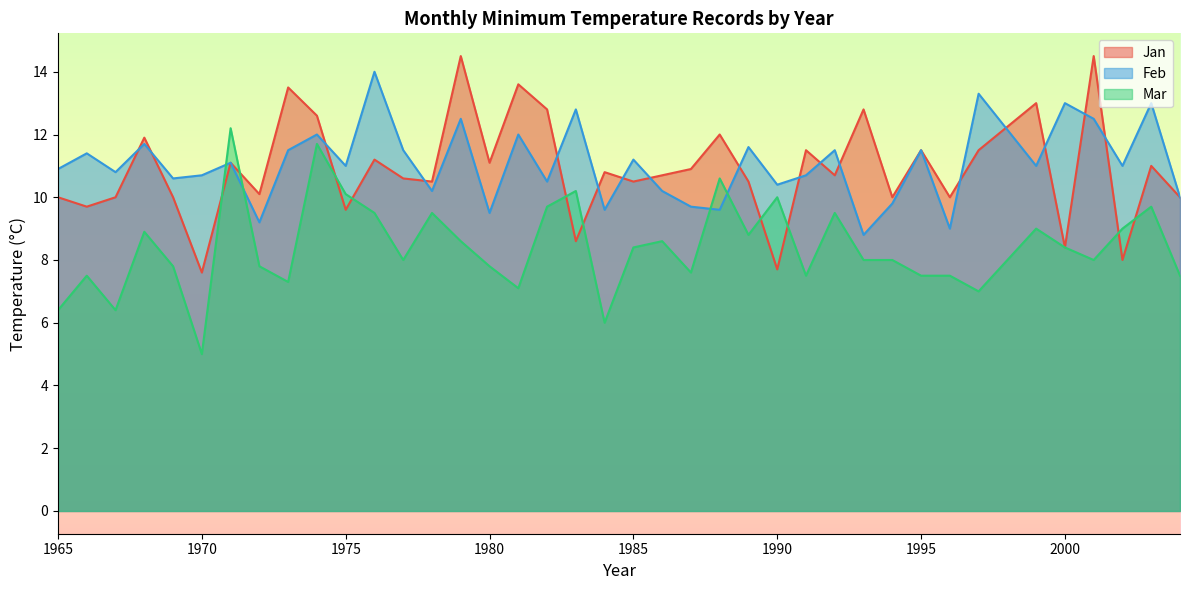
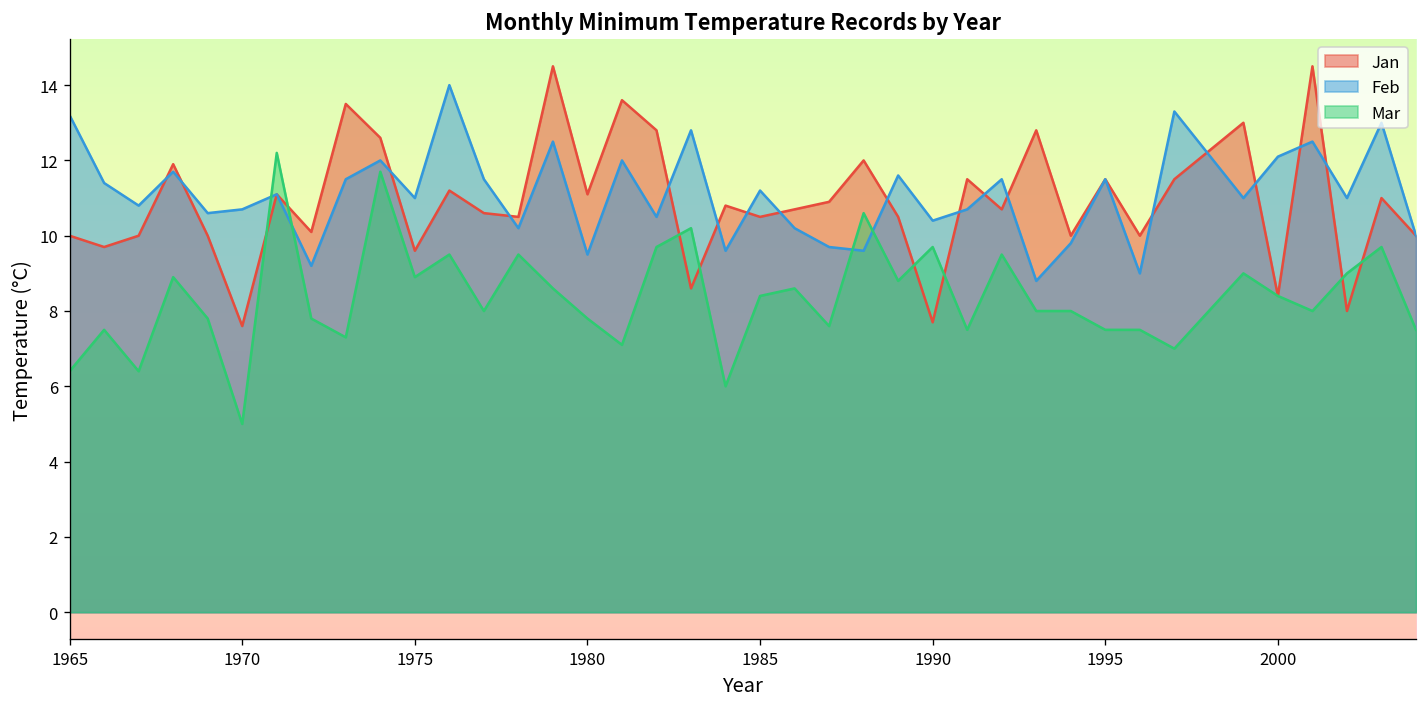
Feb, 1965: 10.9 -> 13.2
Mar, 1975: 10.1 -> 8.9
Mar, 1990: 10.0 -> 9.7
Feb, 2000: 13.0 -> 12.1
